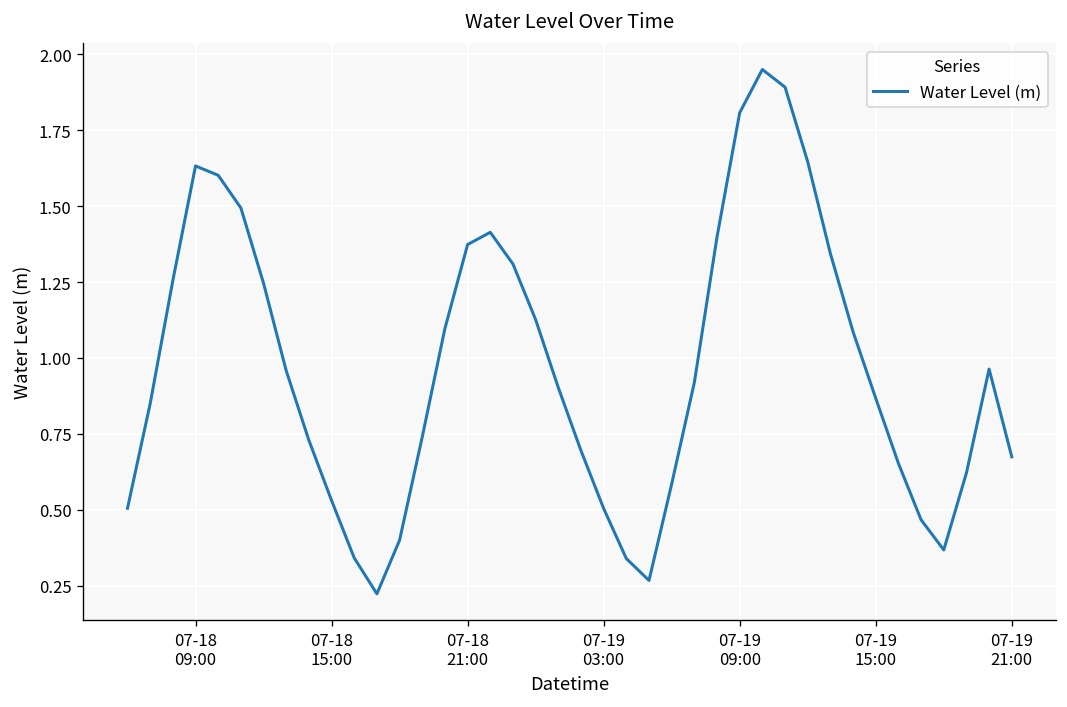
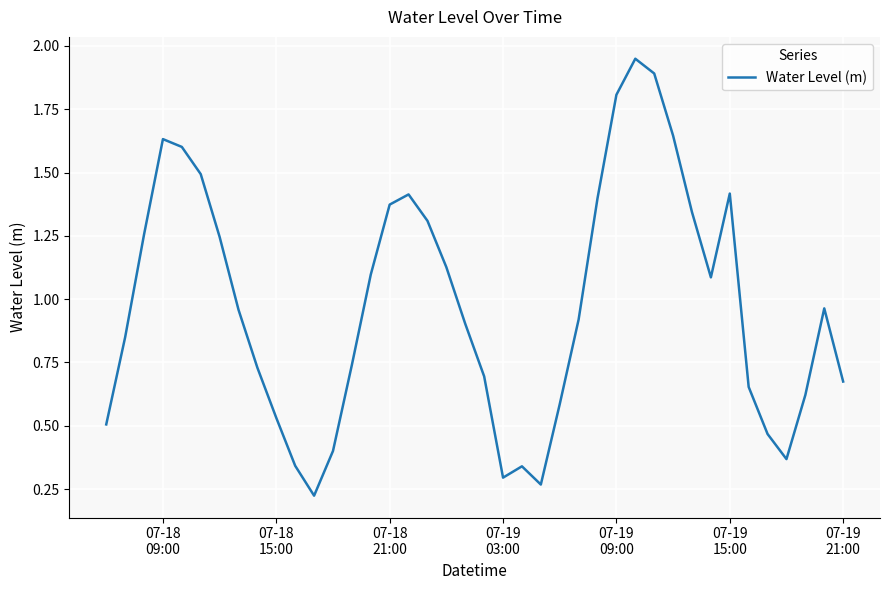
07-19 03:00: 0.50 -> 0.29
07-19 15:00: 0.87 -> 1.42
